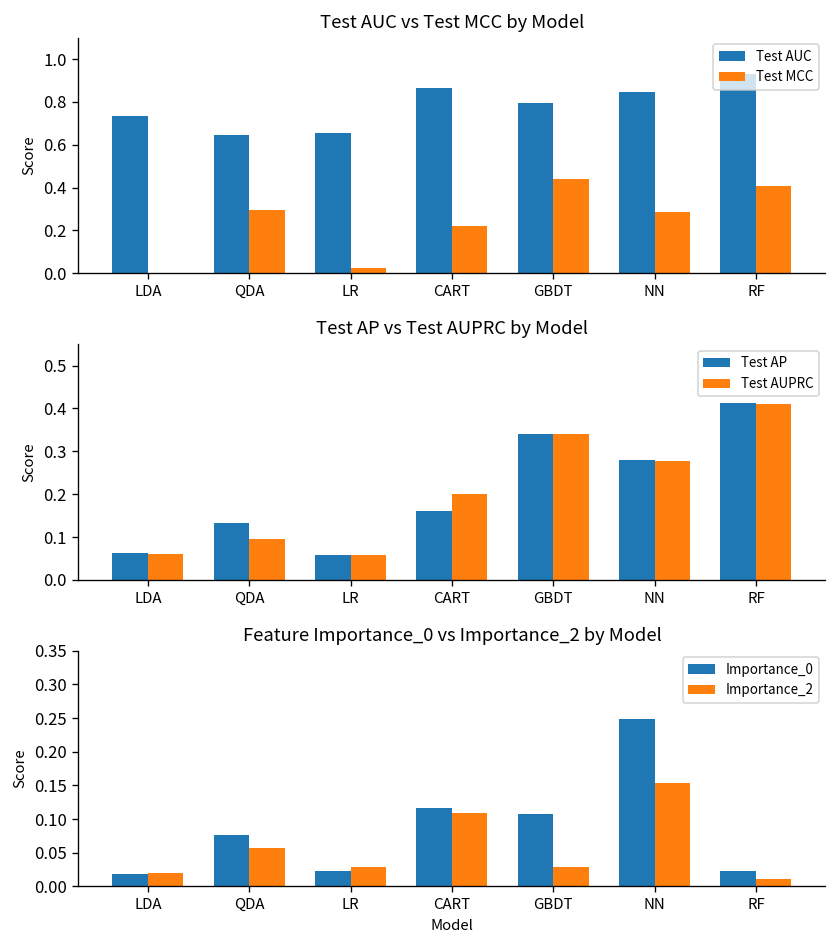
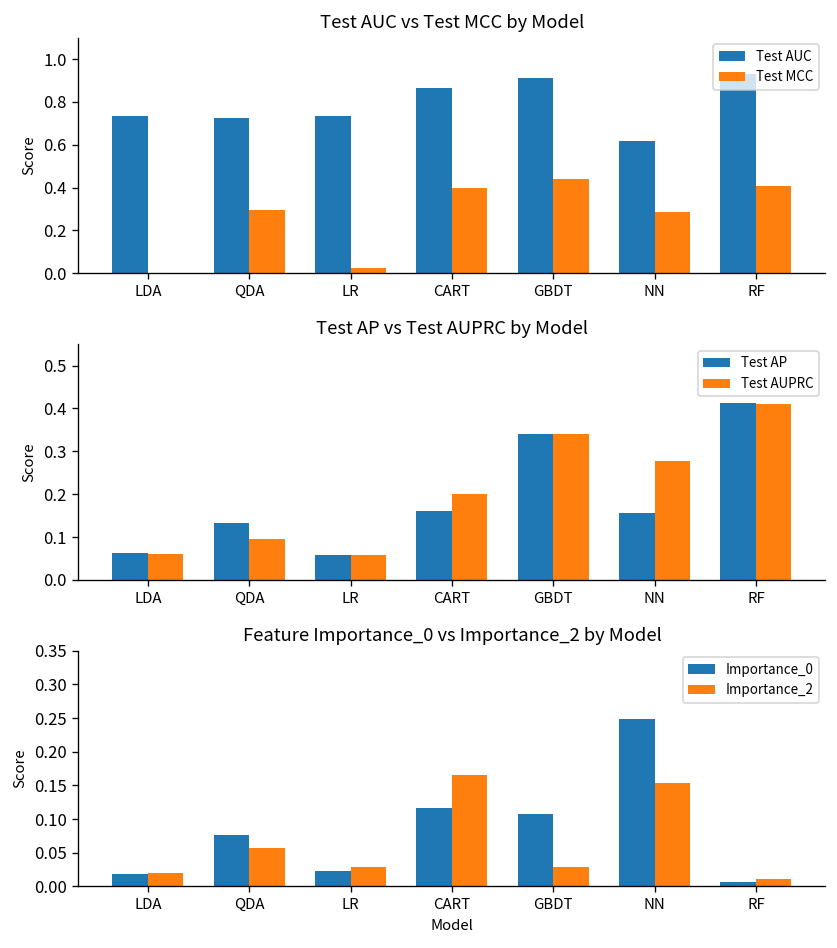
Test AUC vs Test MCC by Model, Test AUC, QDA: 0.65 -> 0.73
Test AUC vs Test MCC by Model, Test AUC, LR: 0.66 -> 0.73
Test AUC vs Test MCC by Model, Test MCC, CART: 0.22 -> 0.40
Test AUC vs Test MCC by Model, Test AUC, GBDT: 0.79 -> 0.91
Test AUC vs Test MCC by Model, Test AUC, NN: 0.85 -> 0.62
Test AP vs Test AUPRC by Model, Test AP, NN: 0.28 -> 0.16
Feature Importance_0 vs Importance_2 by Model, Importance_2, CART: 0.11 -> 0.17
Feature Importance_0 vs Importance_2 by Model, Importance_0, RF: 0.02 -> 0.01
